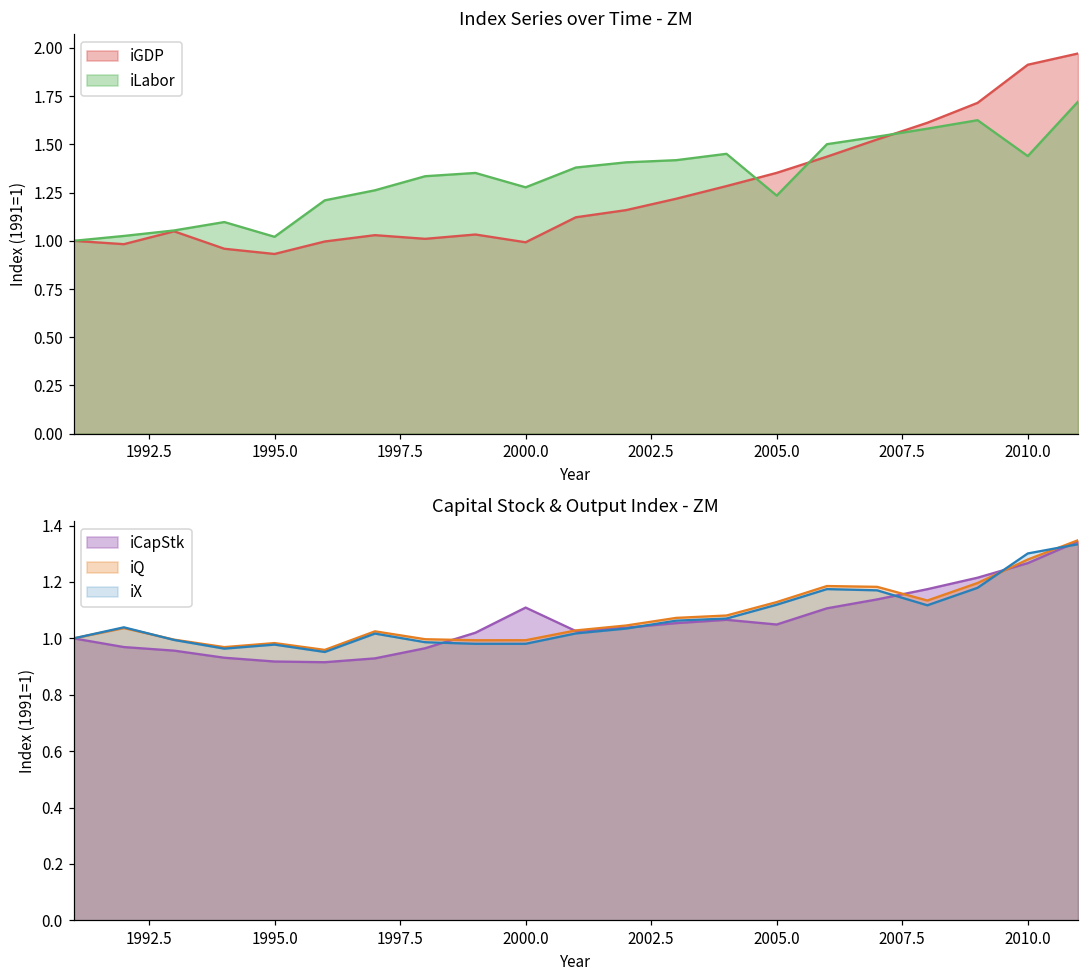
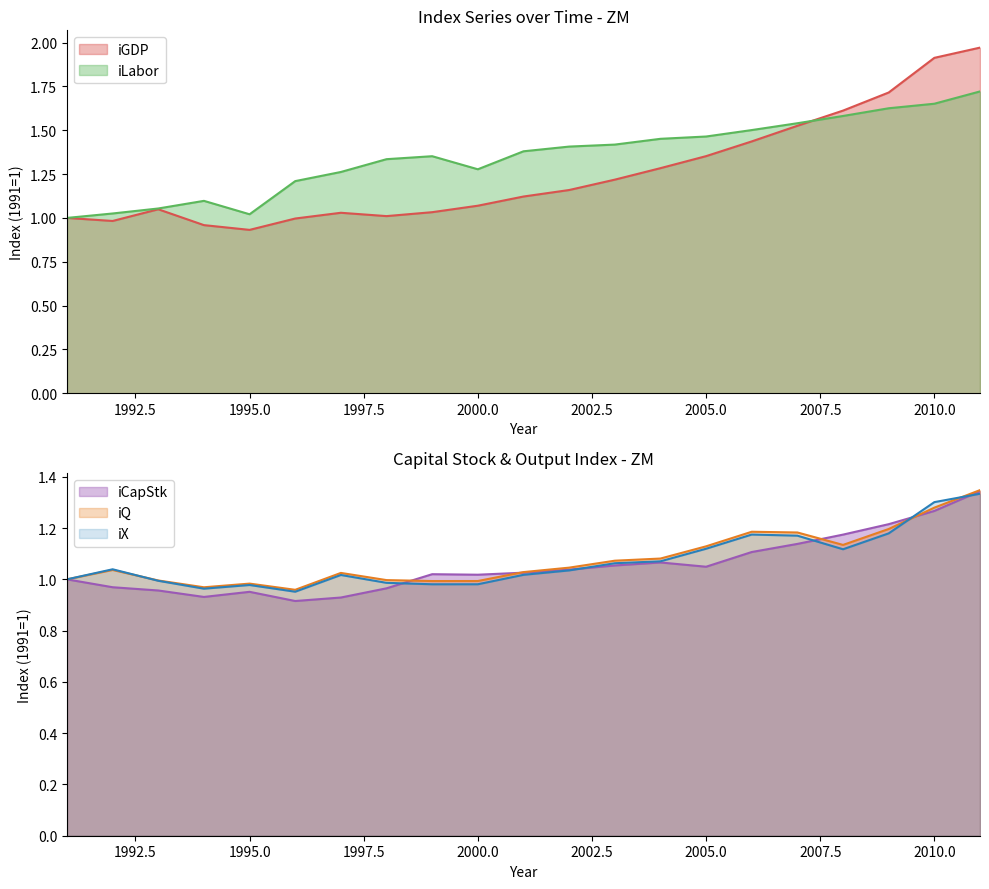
Index Series over Time - ZM, iGDP, 2000.0: 0.99 -> 1.07
Index Series over Time - ZM, iLabor, 2005.0: 1.23 -> 1.46
Index Series over Time - ZM, iLabor, 2010.0: 1.44 -> 1.65
Capital Stock & Output Index - ZM, iCapStk, 1995.0: 0.92 -> 0.95
Capital Stock & Output Index - ZM, iCapStk, 2000.0: 1.11 -> 1.02
